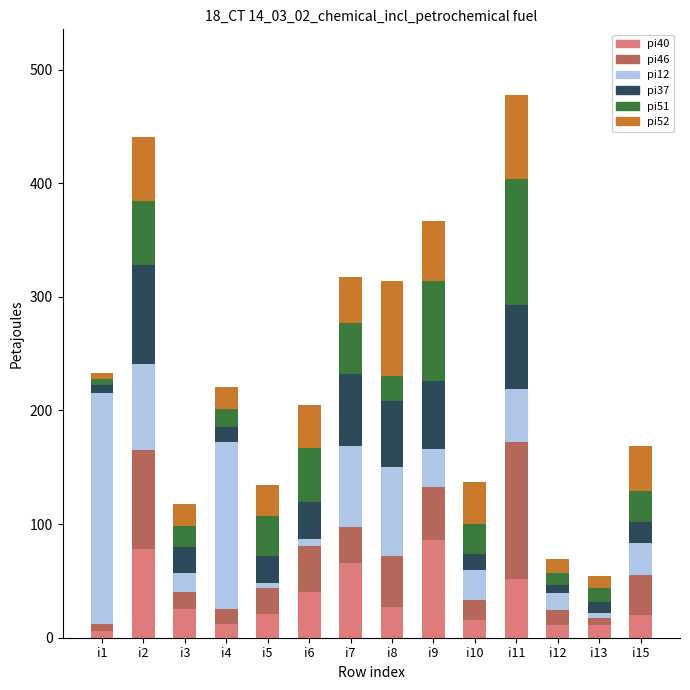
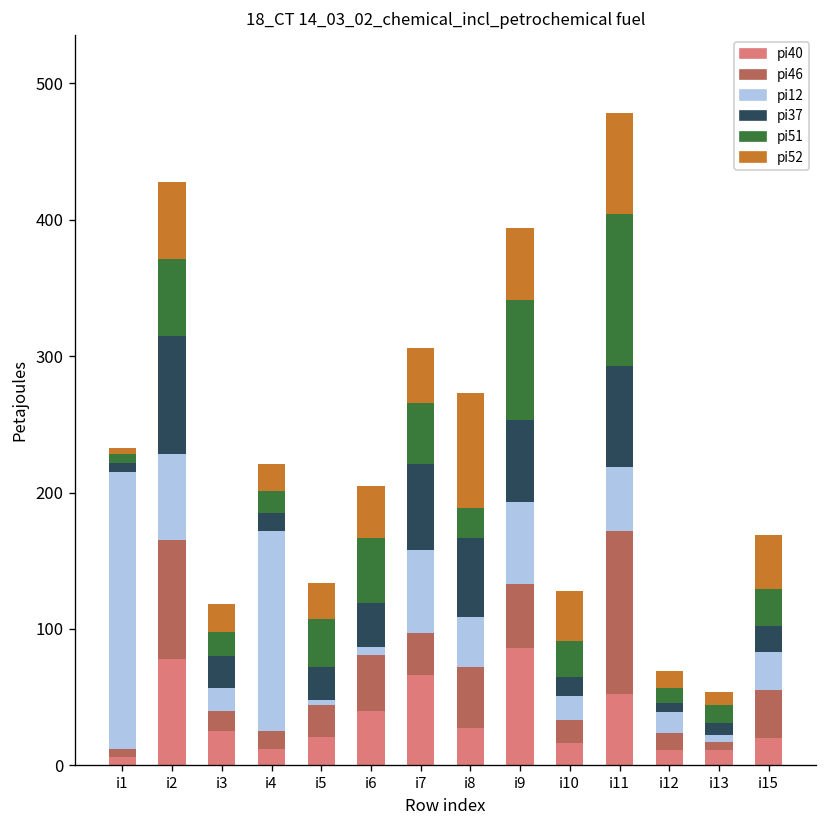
pi12, i2: 76 -> 63
pi12, i7: 72 -> 61
pi12, i8: 78 -> 37
pi12, i9: 33 -> 60
pi12, i10: 27 -> 18
